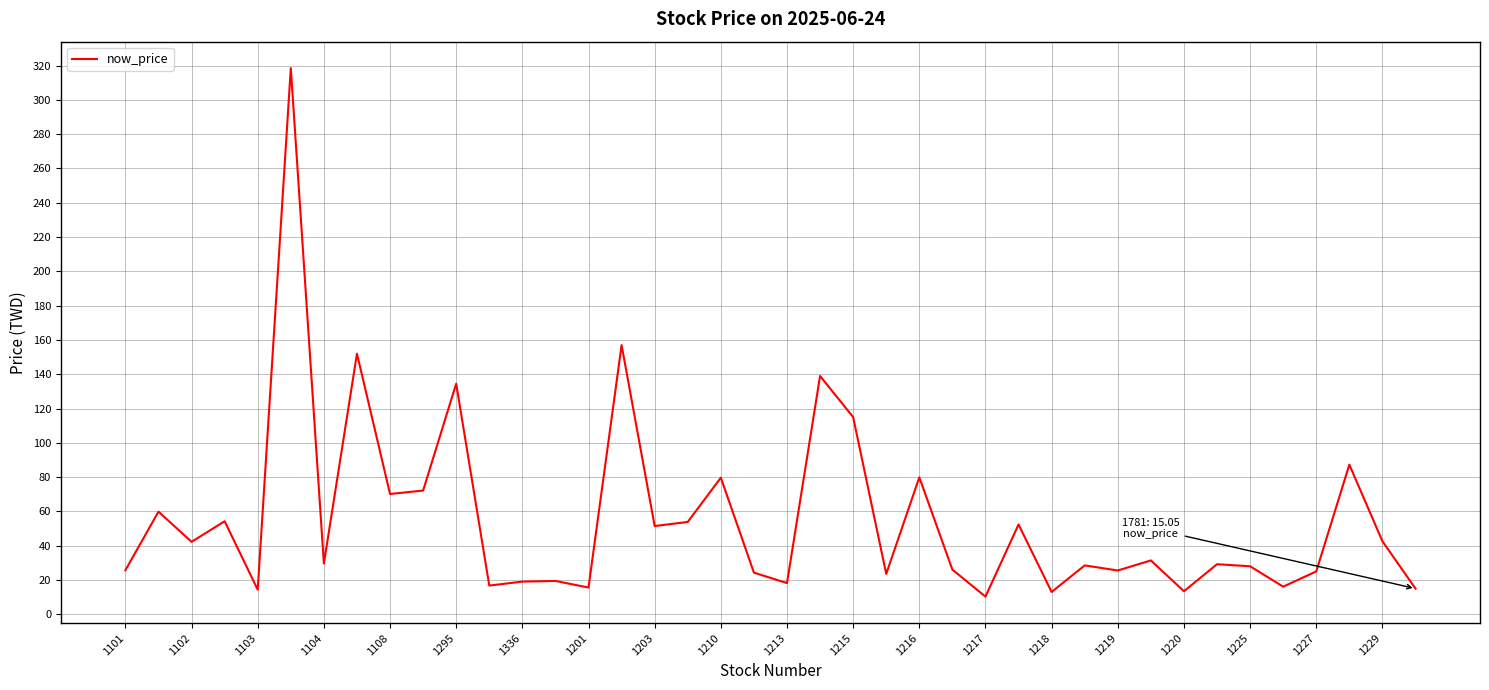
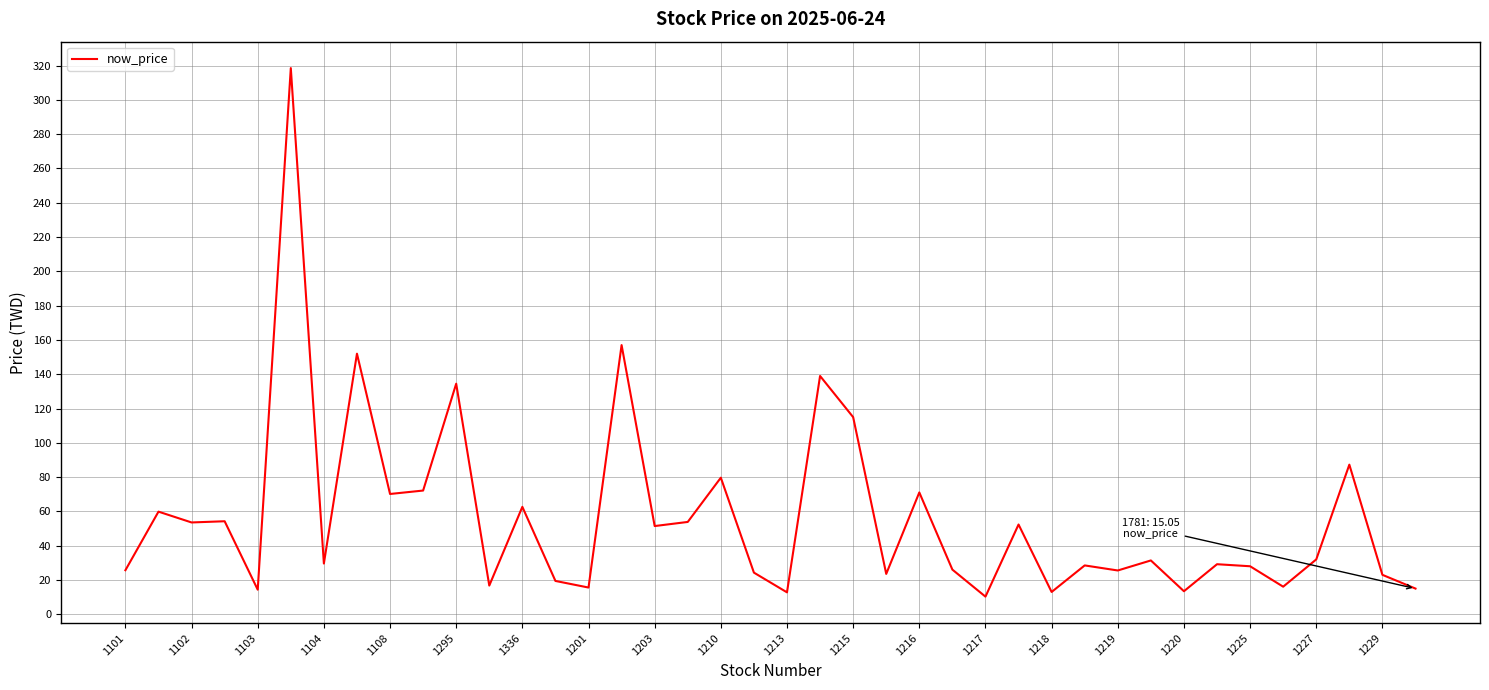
1102: 42 -> 54
1336: 19 -> 63
1213: 18 -> 13
1216: 80 -> 71
1227: 25 -> 32
1229: 43 -> 23
